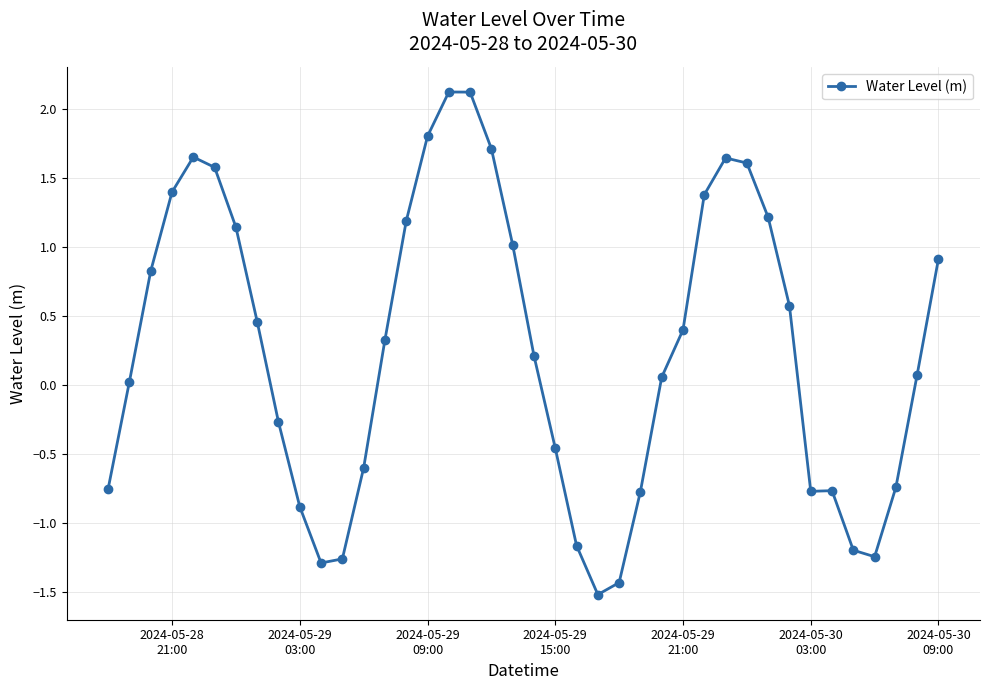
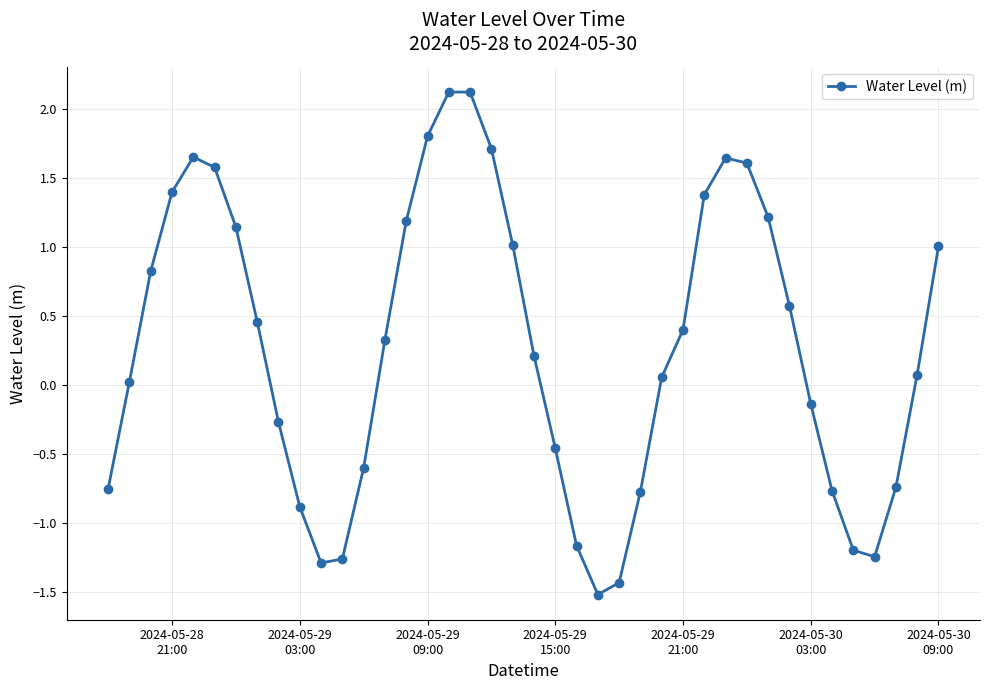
2024-05-30 03:00: -0.77 -> -0.14
2024-05-30 09:00: 0.92 -> 1.00
